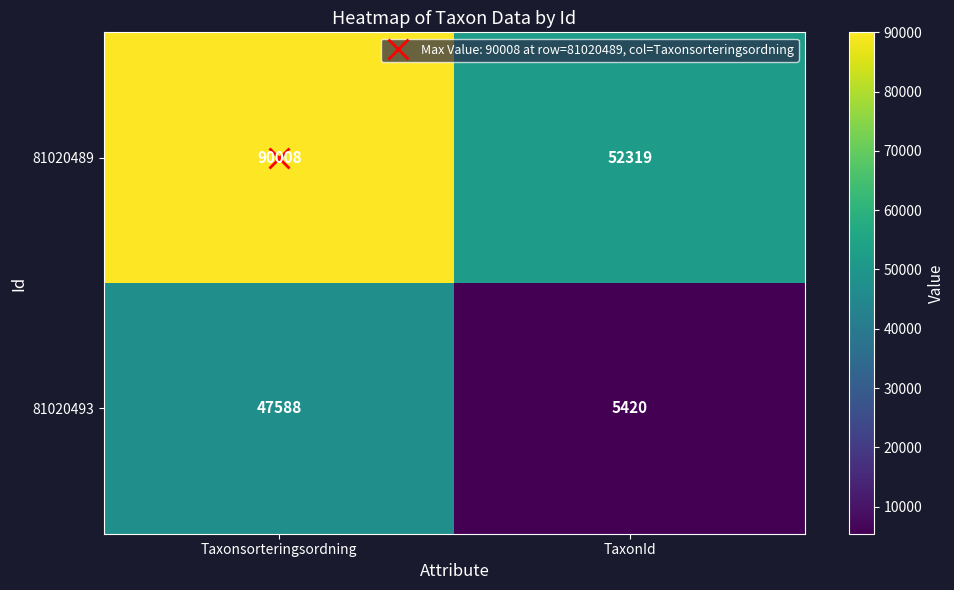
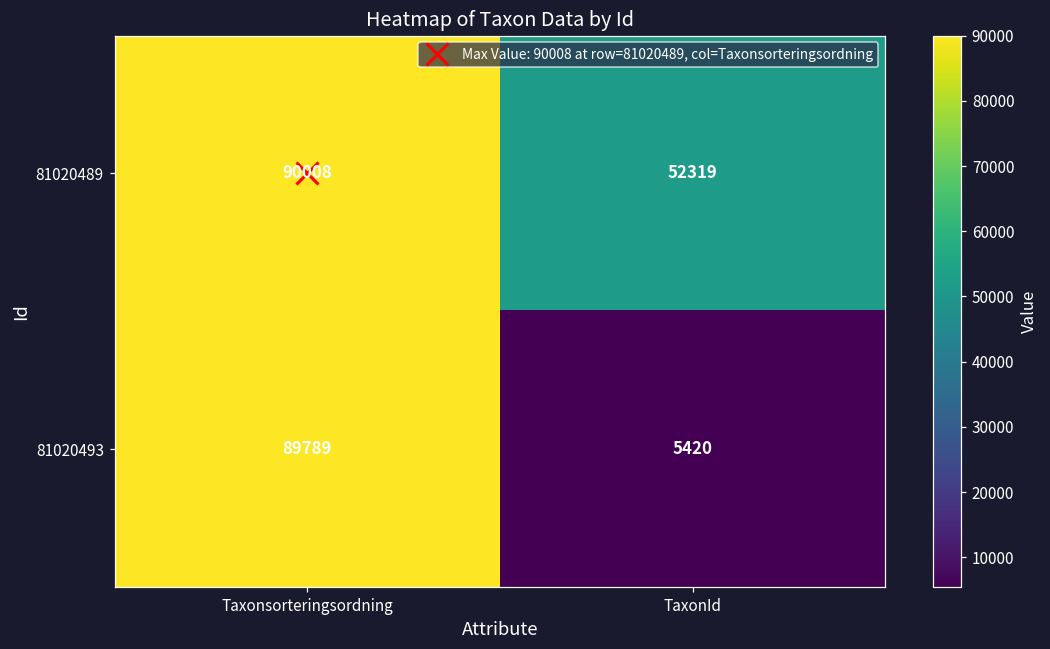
81020493, Taxonsorteringsordning: 47588 -> 89789
